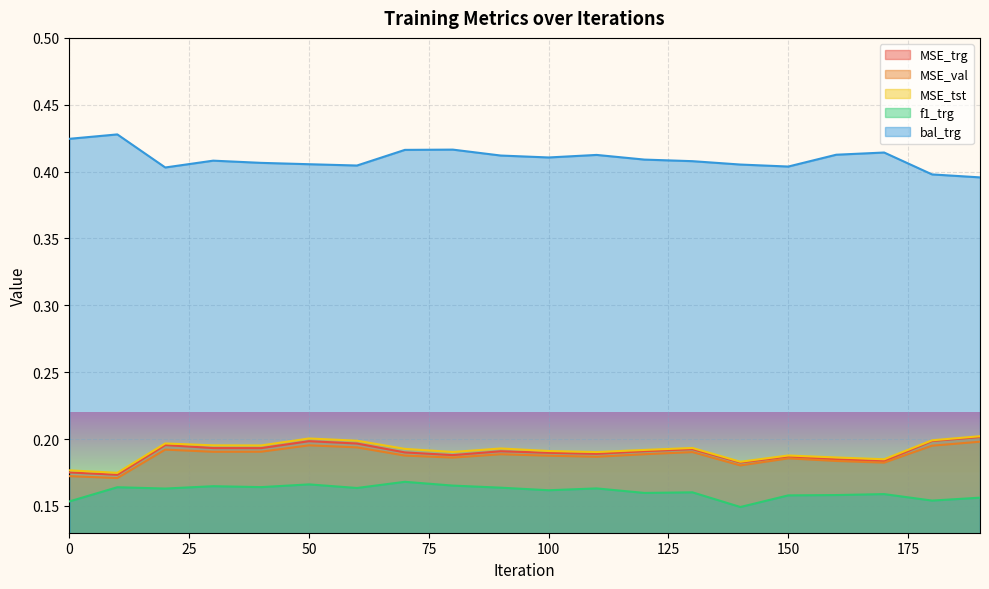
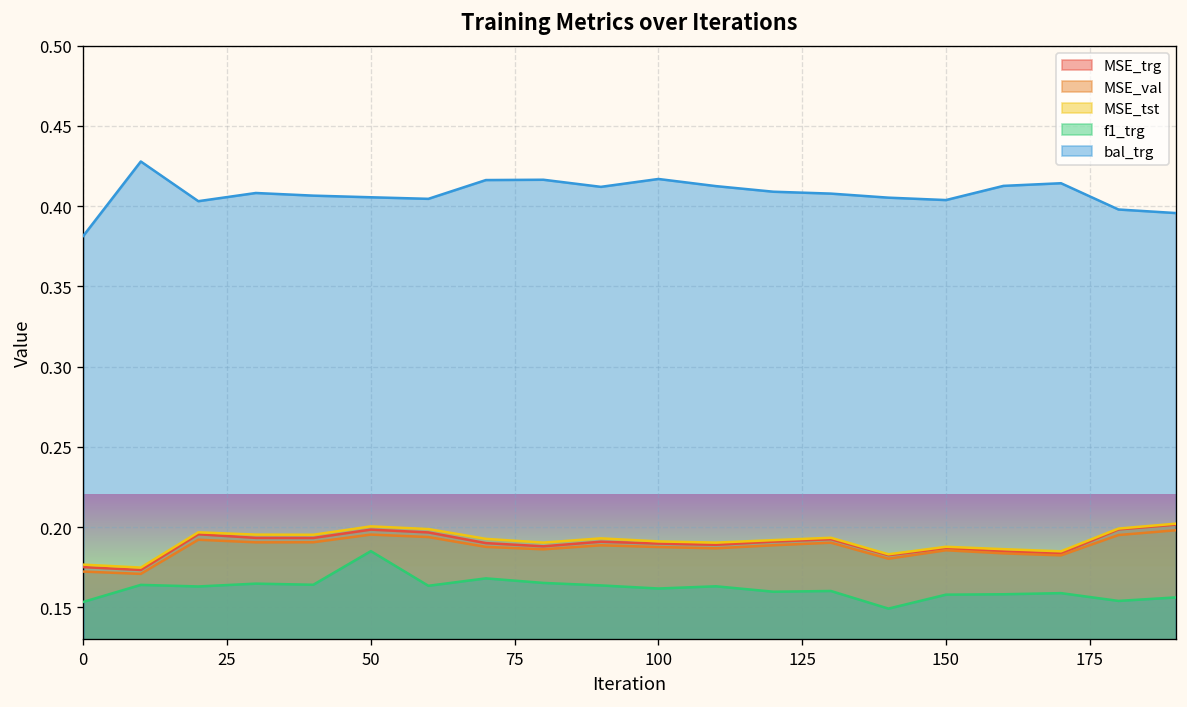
bal_trg, 0: 0.425 -> 0.381
f1_trg, 50: 0.166 -> 0.185
bal_trg, 100: 0.411 -> 0.417
